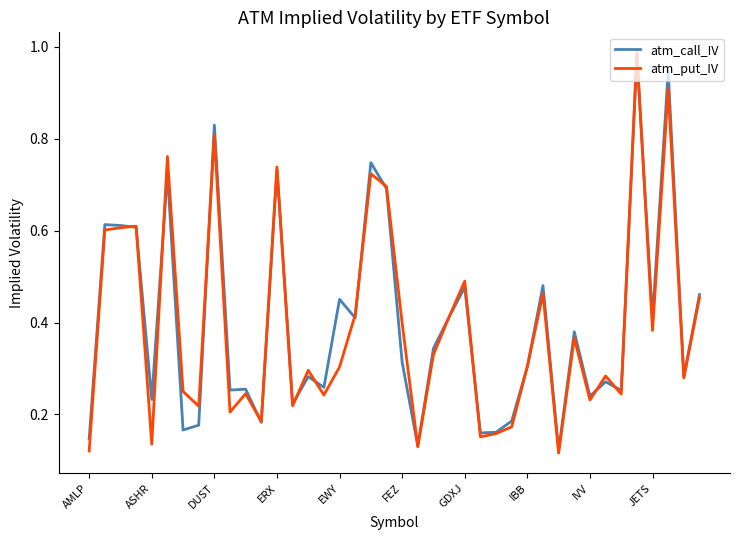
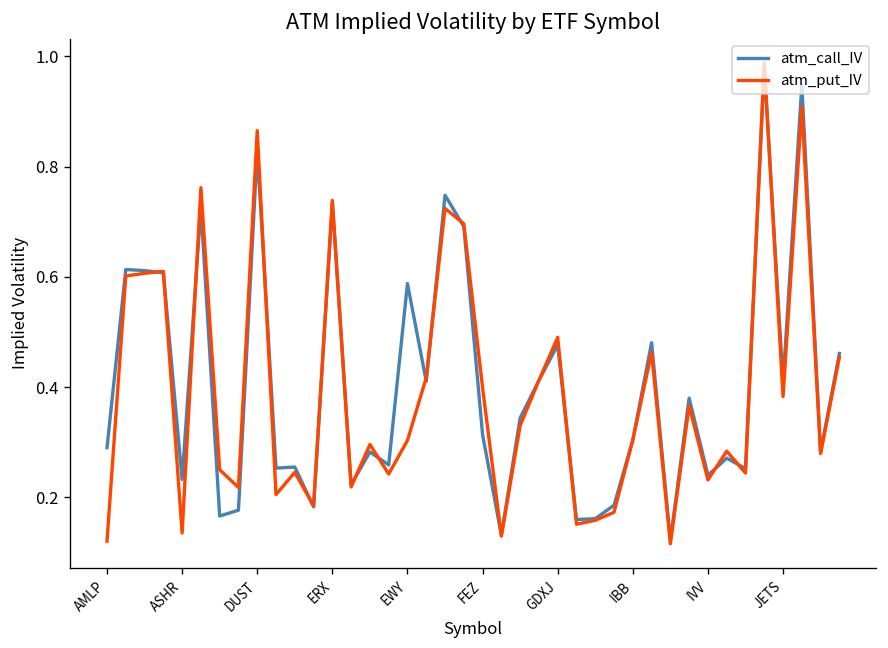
atm_call_IV, AMLP: 0.15 -> 0.29
atm_put_IV, DUST: 0.81 -> 0.87
atm_call_IV, EWY: 0.45 -> 0.59
